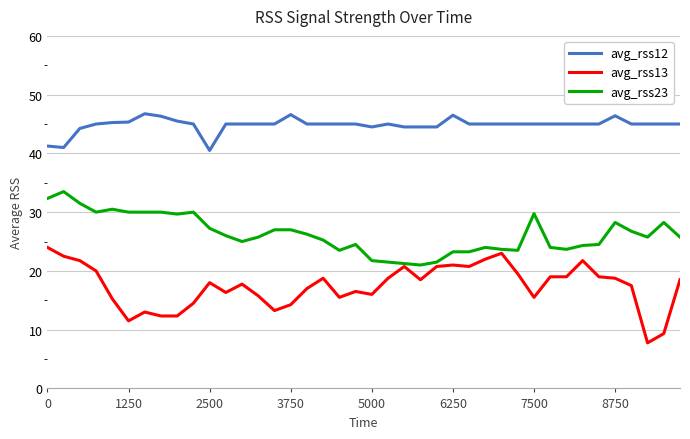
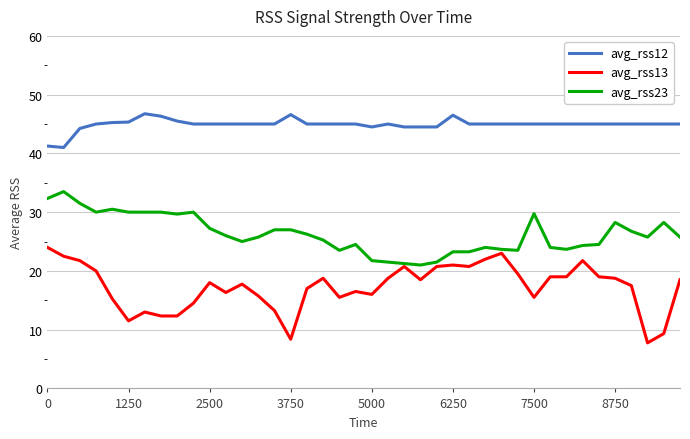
avg_rss12, 2500: 41 -> 45
avg_rss13, 3750: 14 -> 8
avg_rss12, 8750: 46 -> 45
